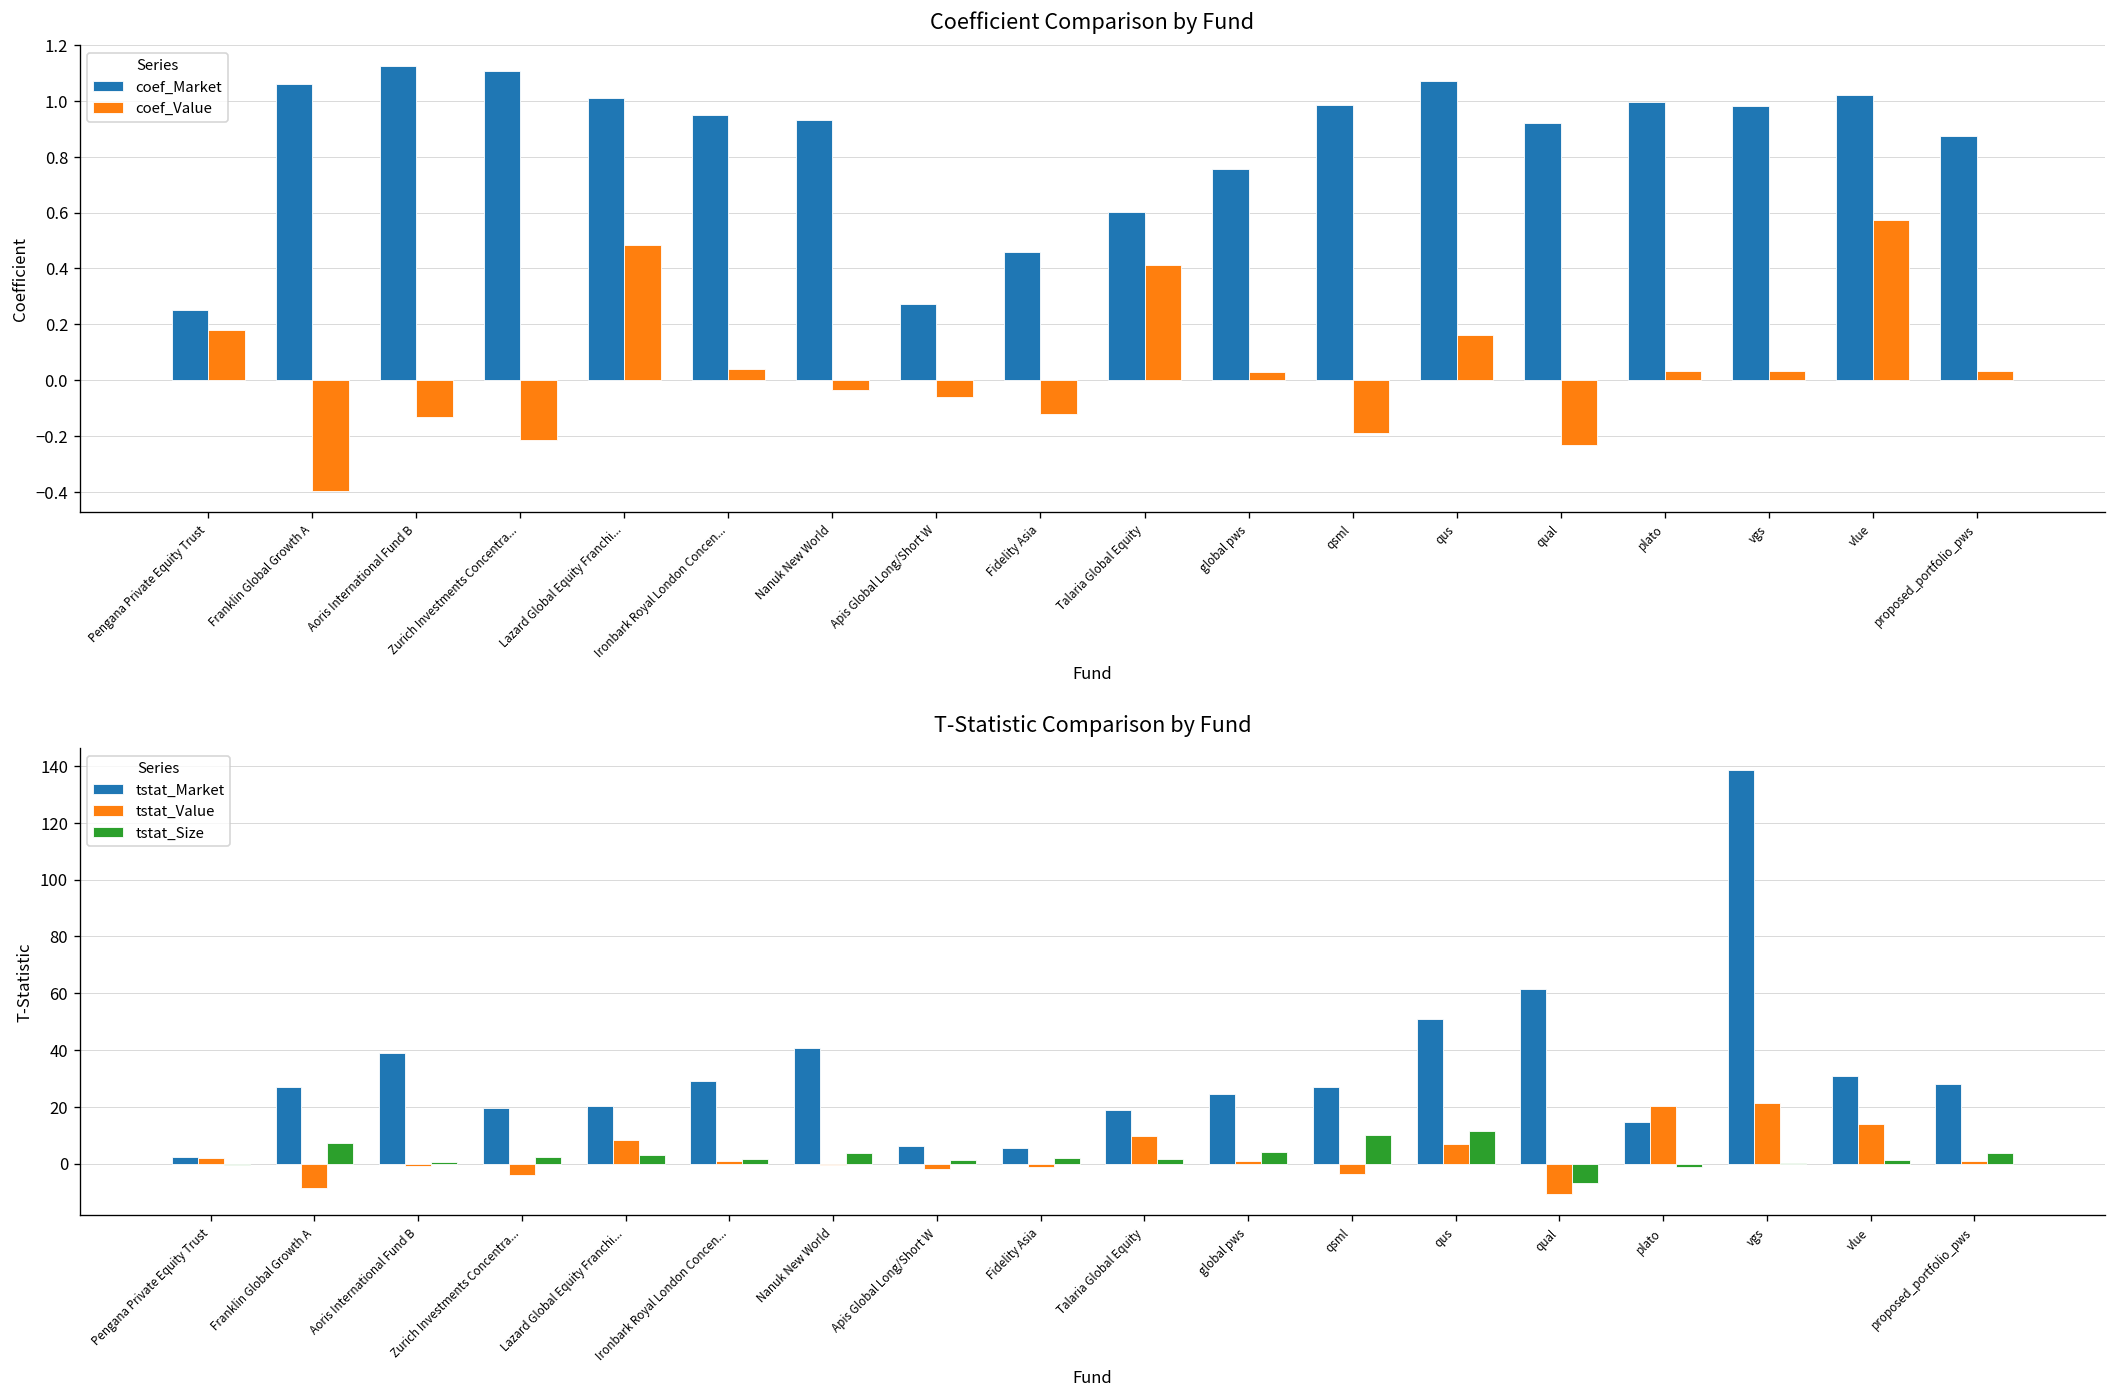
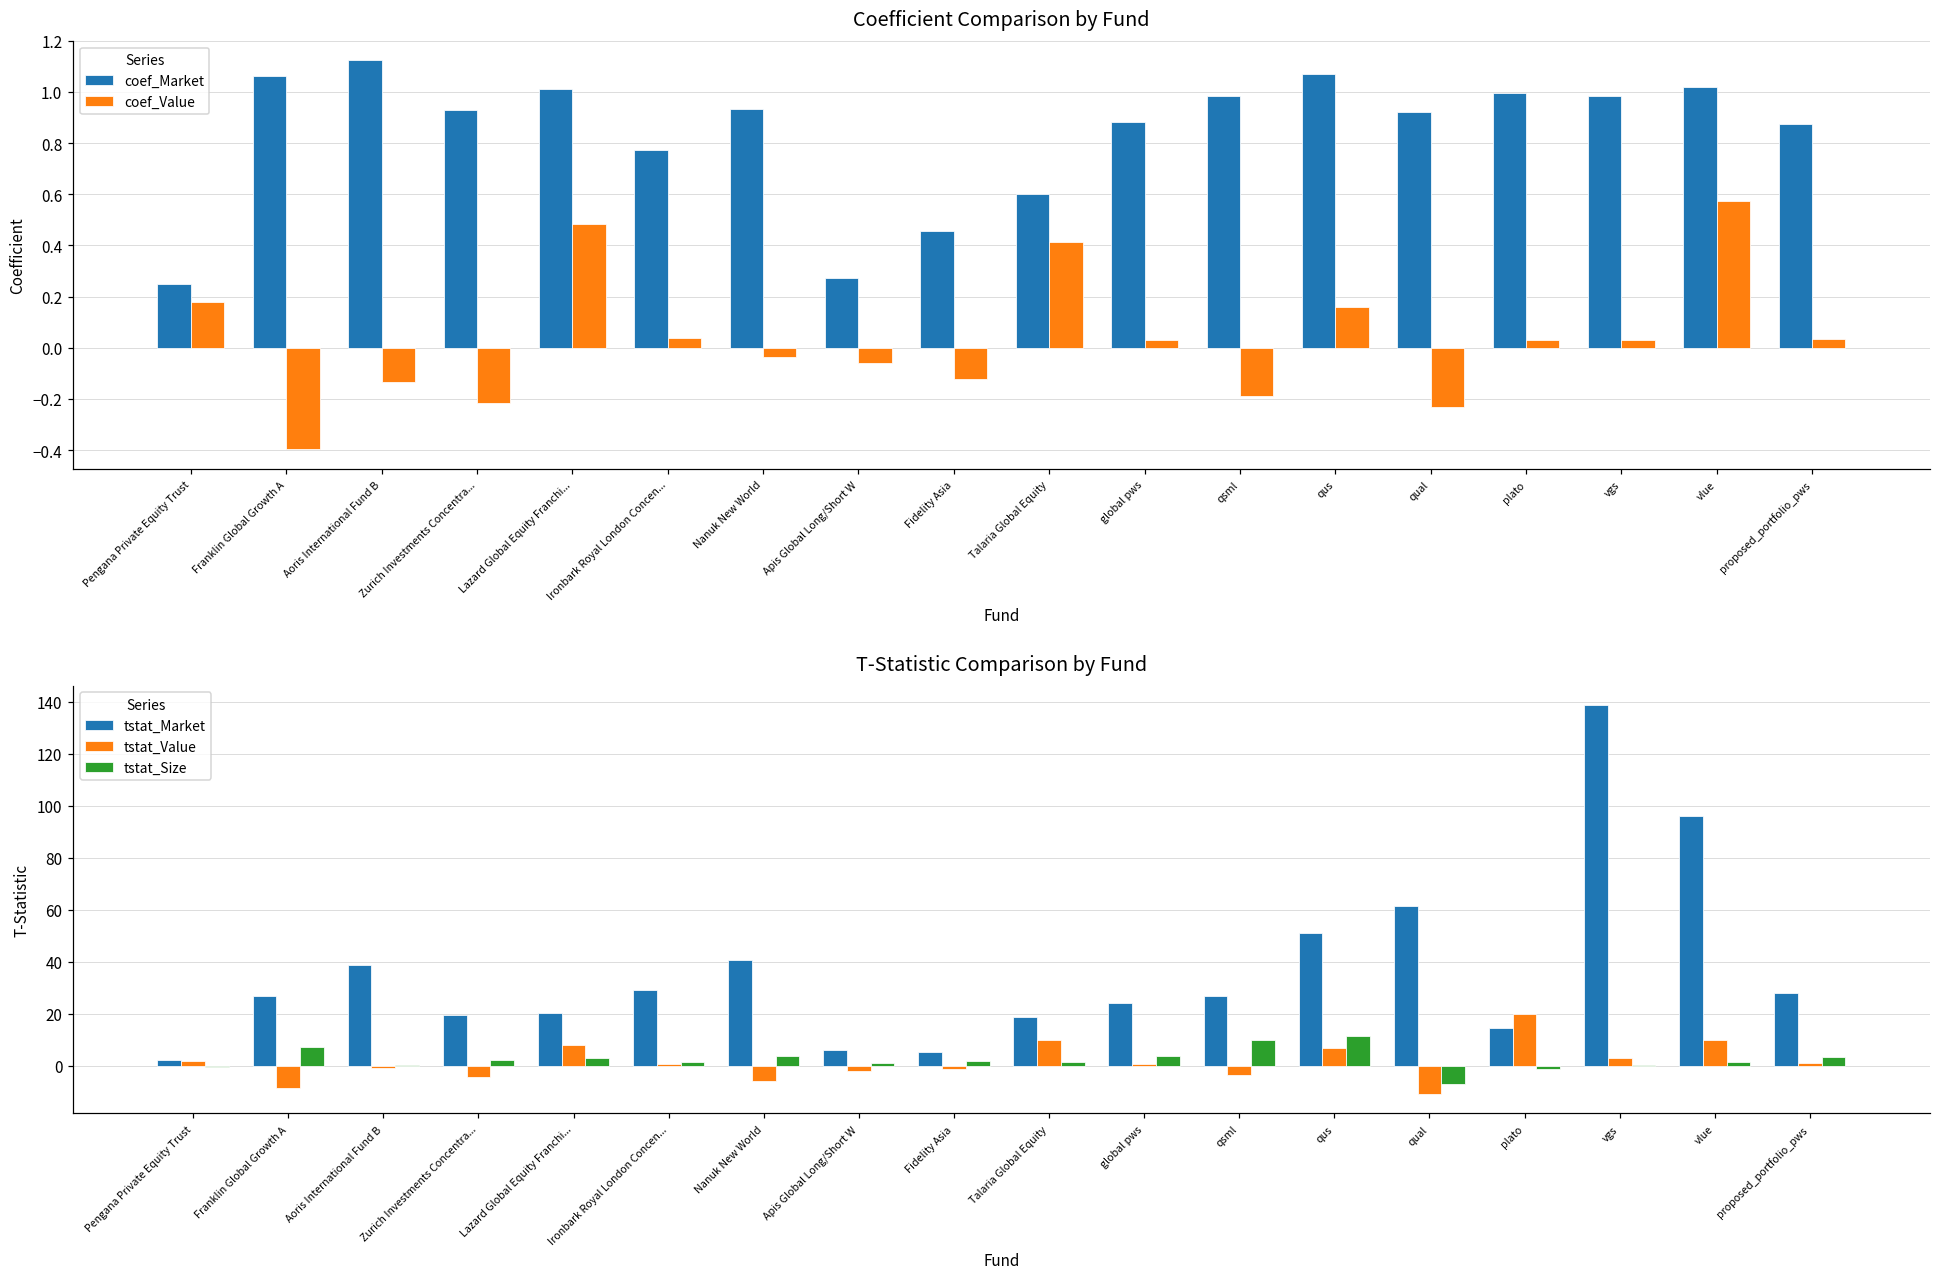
Coefficient Comparison by Fund, coef_Market, Zurich Investments Concentra...: 1.11 -> 0.93
Coefficient Comparison by Fund, coef_Market, Ironbark Royal London Concen...: 0.95 -> 0.77
Coefficient Comparison by Fund, coef_Market, global pws: 0.76 -> 0.88
T-Statistic Comparison by Fund, tstat_Value, Nanuk New World: -1 -> -6
T-Statistic Comparison by Fund, tstat_Value, vgs: 21 -> 3
T-Statistic Comparison by Fund, tstat_Market, vlue: 31 -> 96
T-Statistic Comparison by Fund, tstat_Value, vlue: 14 -> 10
